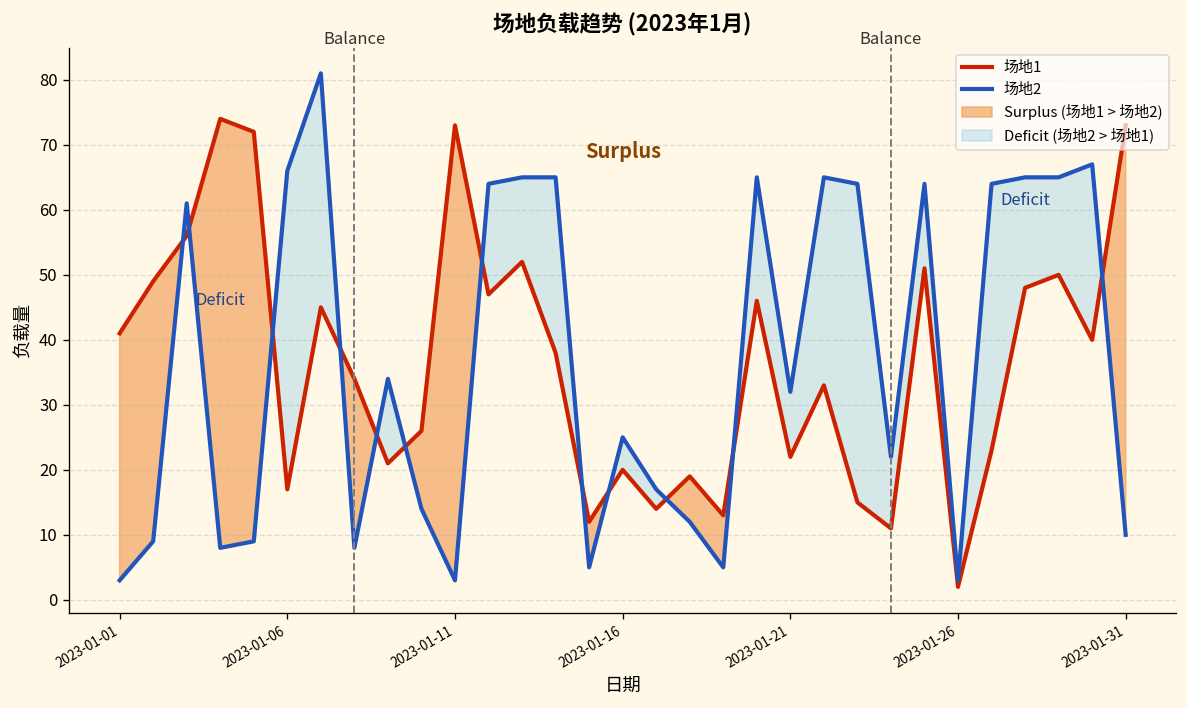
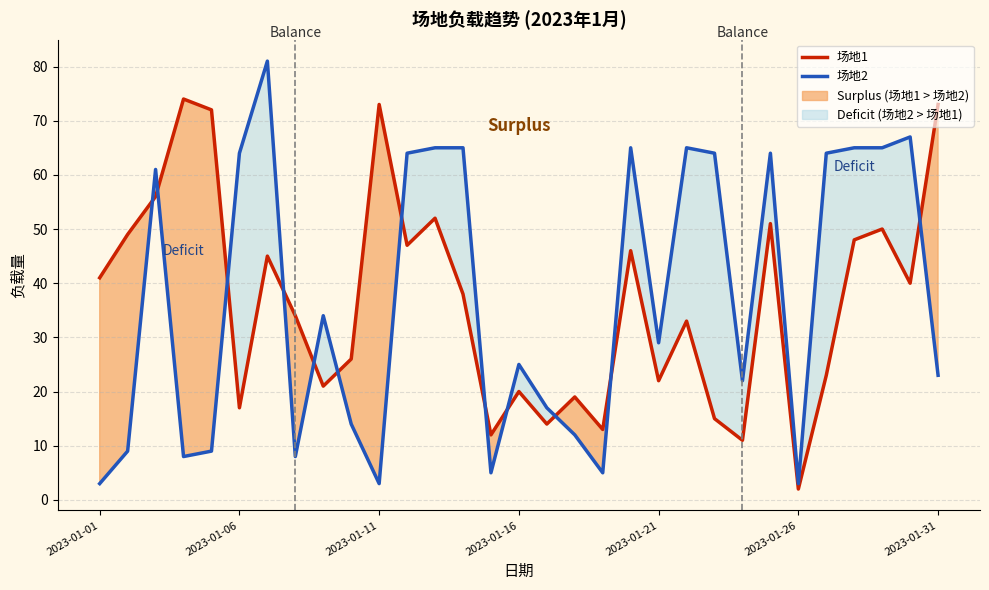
场地2, 2023-01-06: 66 -> 64
场地2, 2023-01-21: 32 -> 29
场地2, 2023-01-31: 10 -> 23
